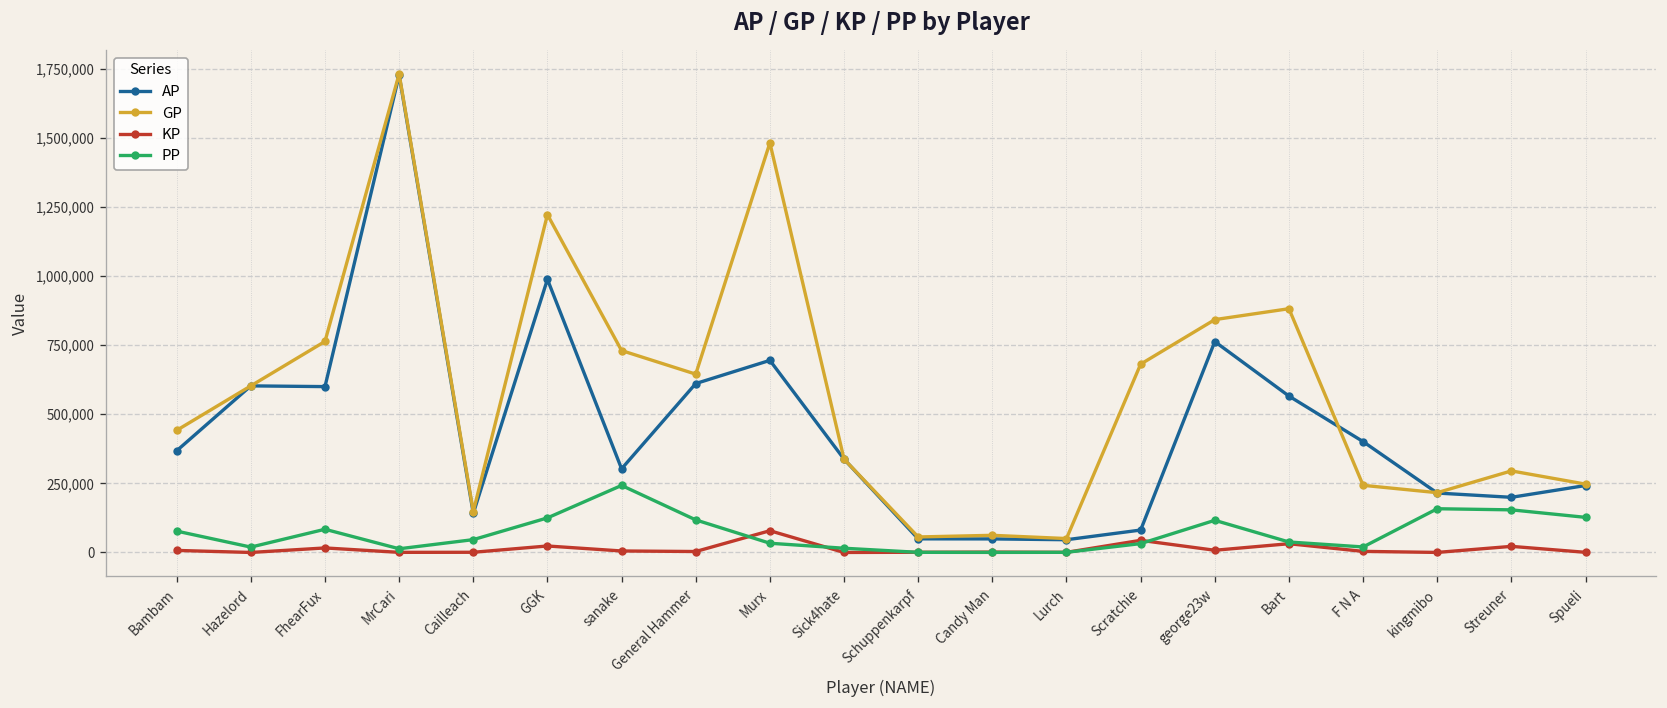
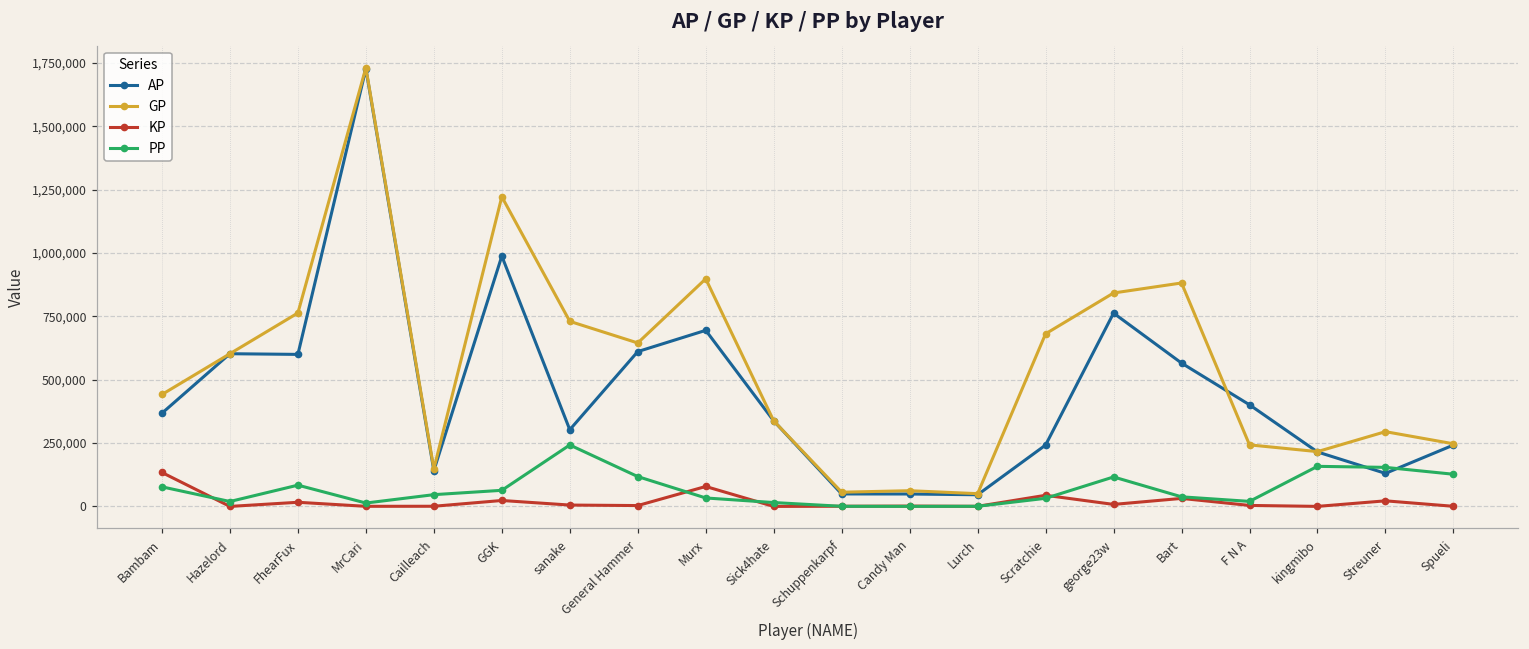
KP, Bambam: 10,000 -> 130,000
PP, GGK: 130,000 -> 60,000
GP, Murx: 1,480,000 -> 900,000
AP, Scratchie: 80,000 -> 240,000
AP, Streuner: 200,000 -> 130,000
